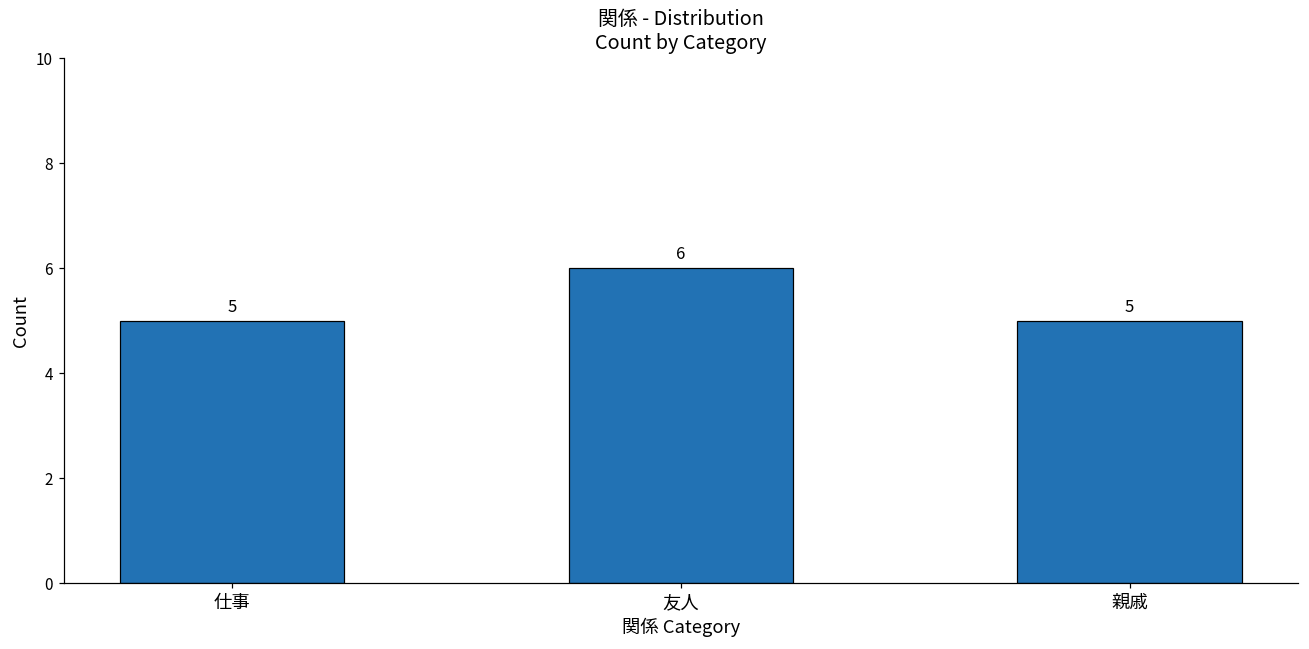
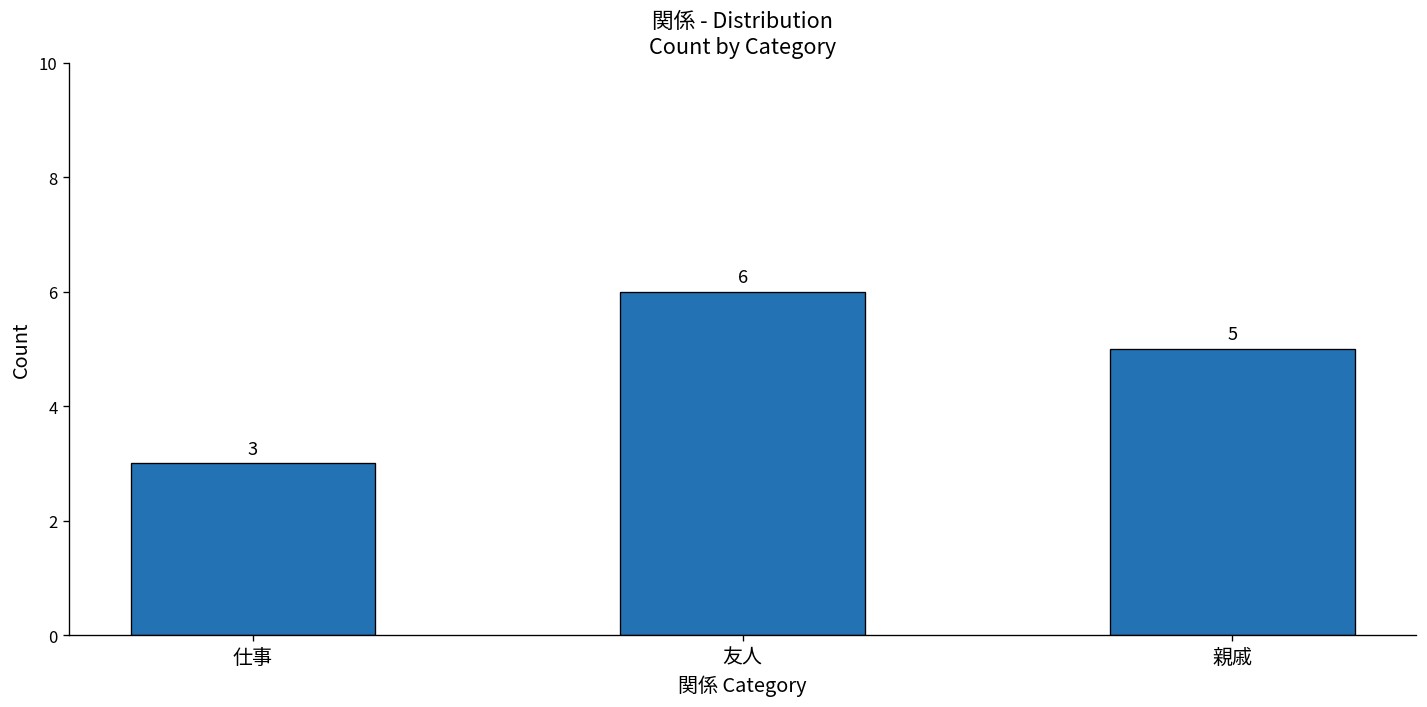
仕事: 5 -> 3
